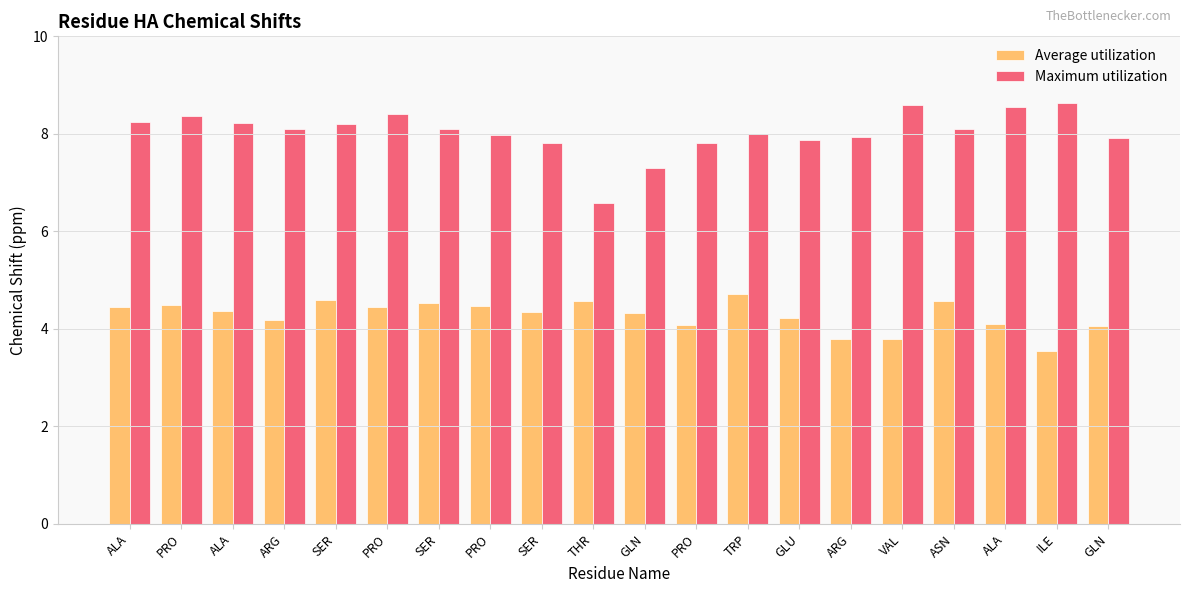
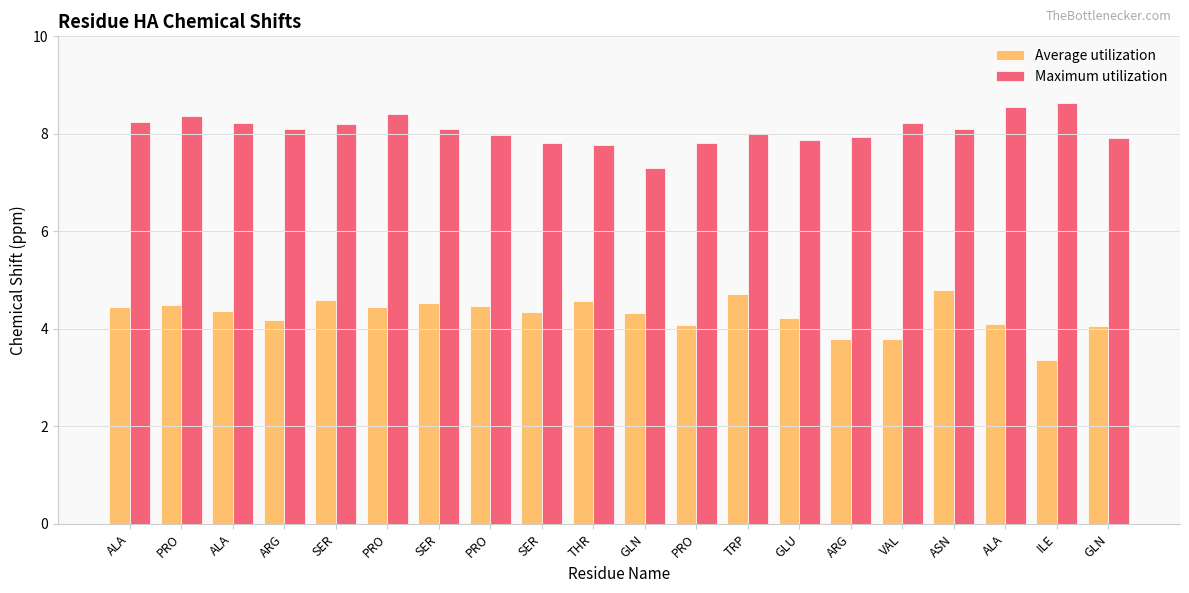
Maximum utilization, THR: 6.6 -> 7.8
Maximum utilization, VAL: 8.6 -> 8.2
Average utilization, ASN: 4.6 -> 4.8
Average utilization, ILE: 3.5 -> 3.4
